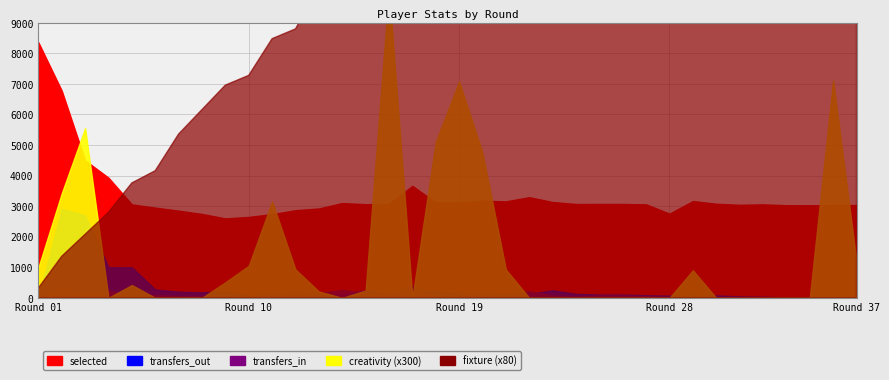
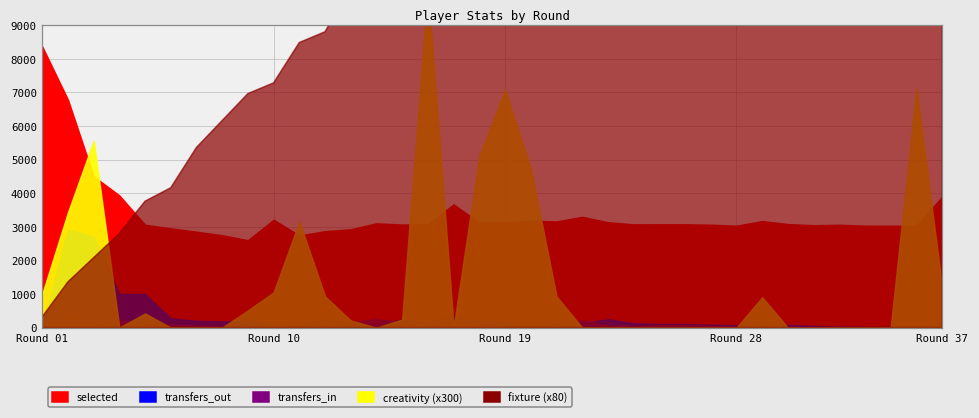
selected, Round 10: 2600 -> 3200
selected, Round 28: 2800 -> 3000
selected, Round 37: 3000 -> 3900
